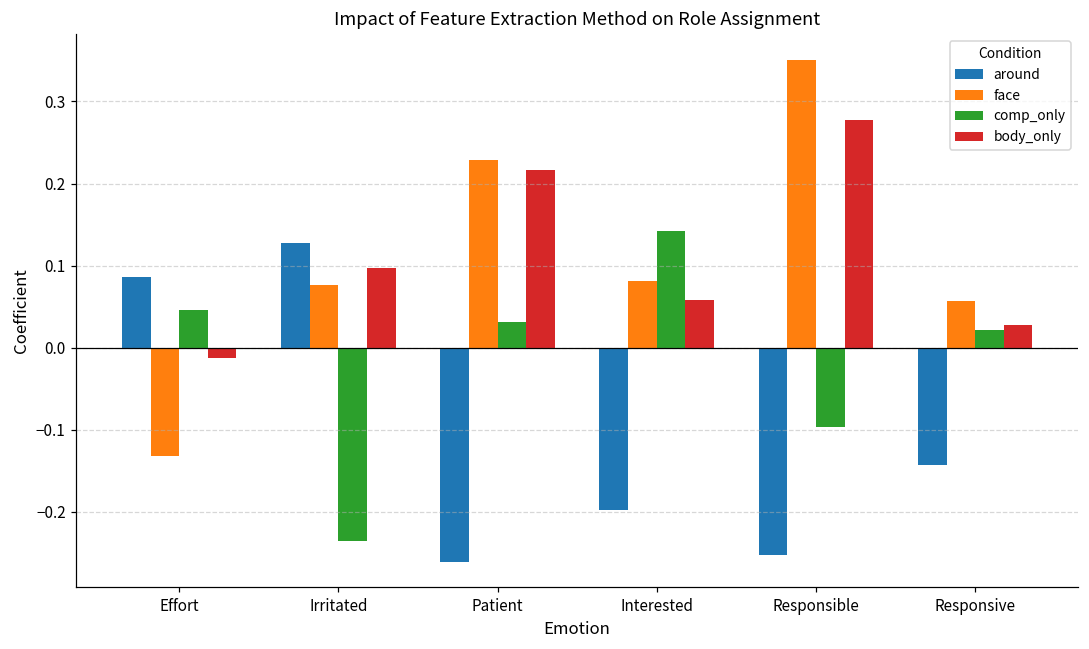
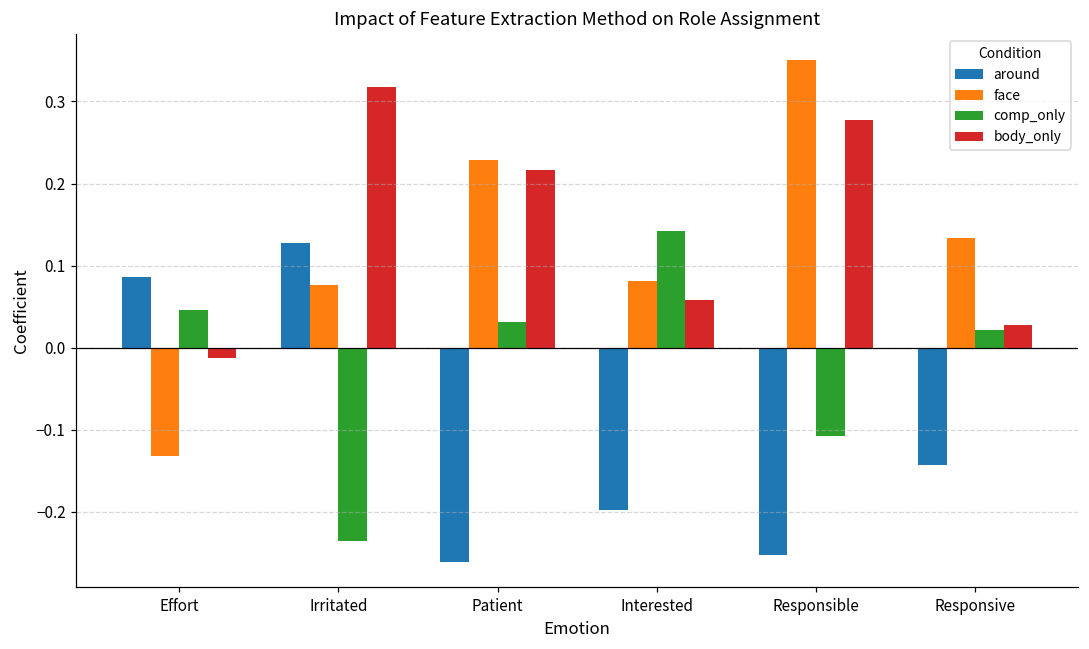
body_only, Irritated: 0.10 -> 0.32
comp_only, Responsible: -0.10 -> -0.11
face, Responsive: 0.06 -> 0.13
